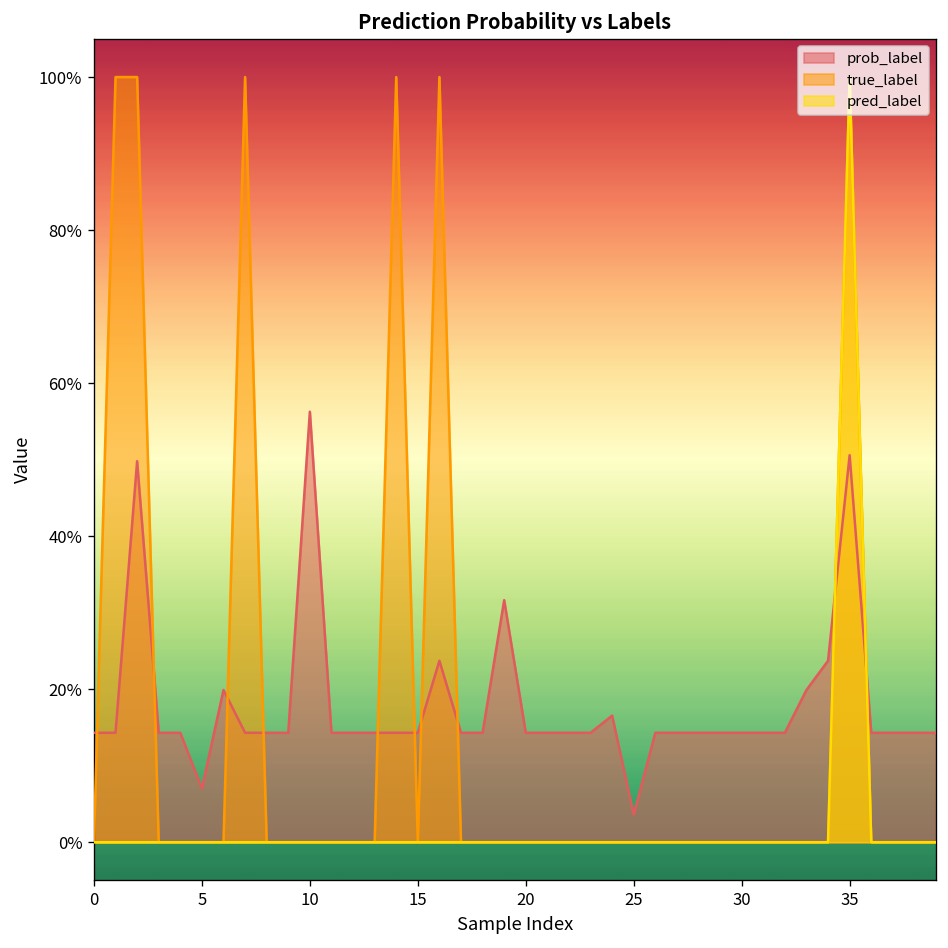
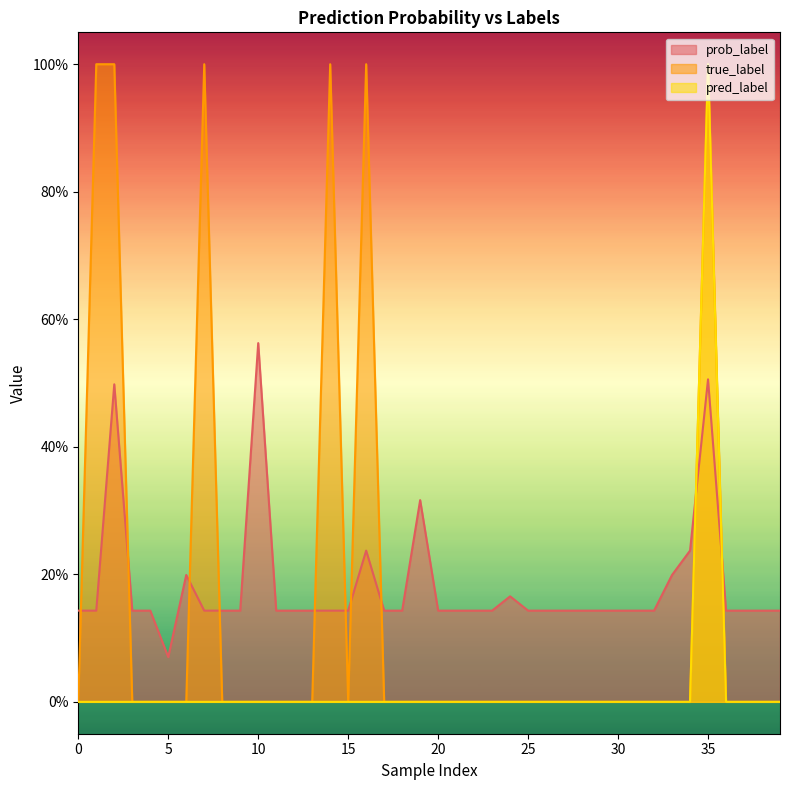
prob_label, 25: 4% -> 14%
